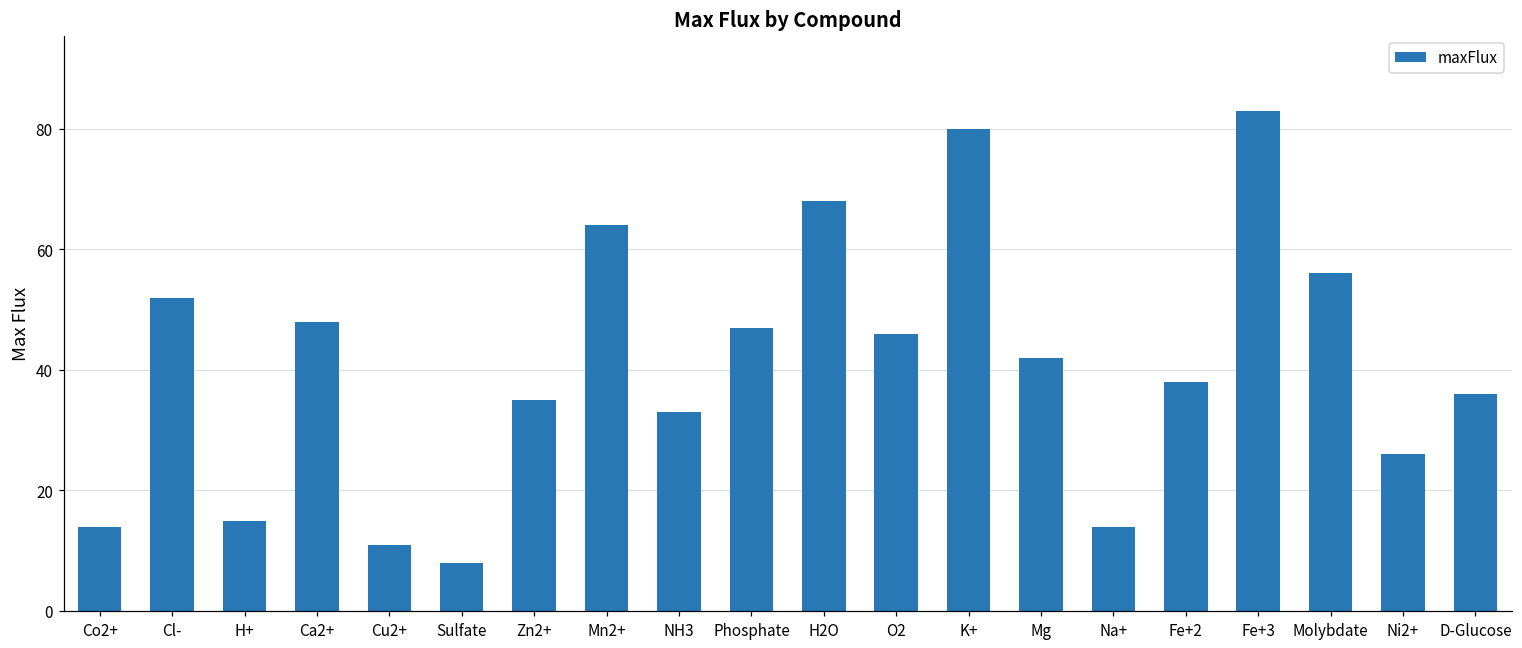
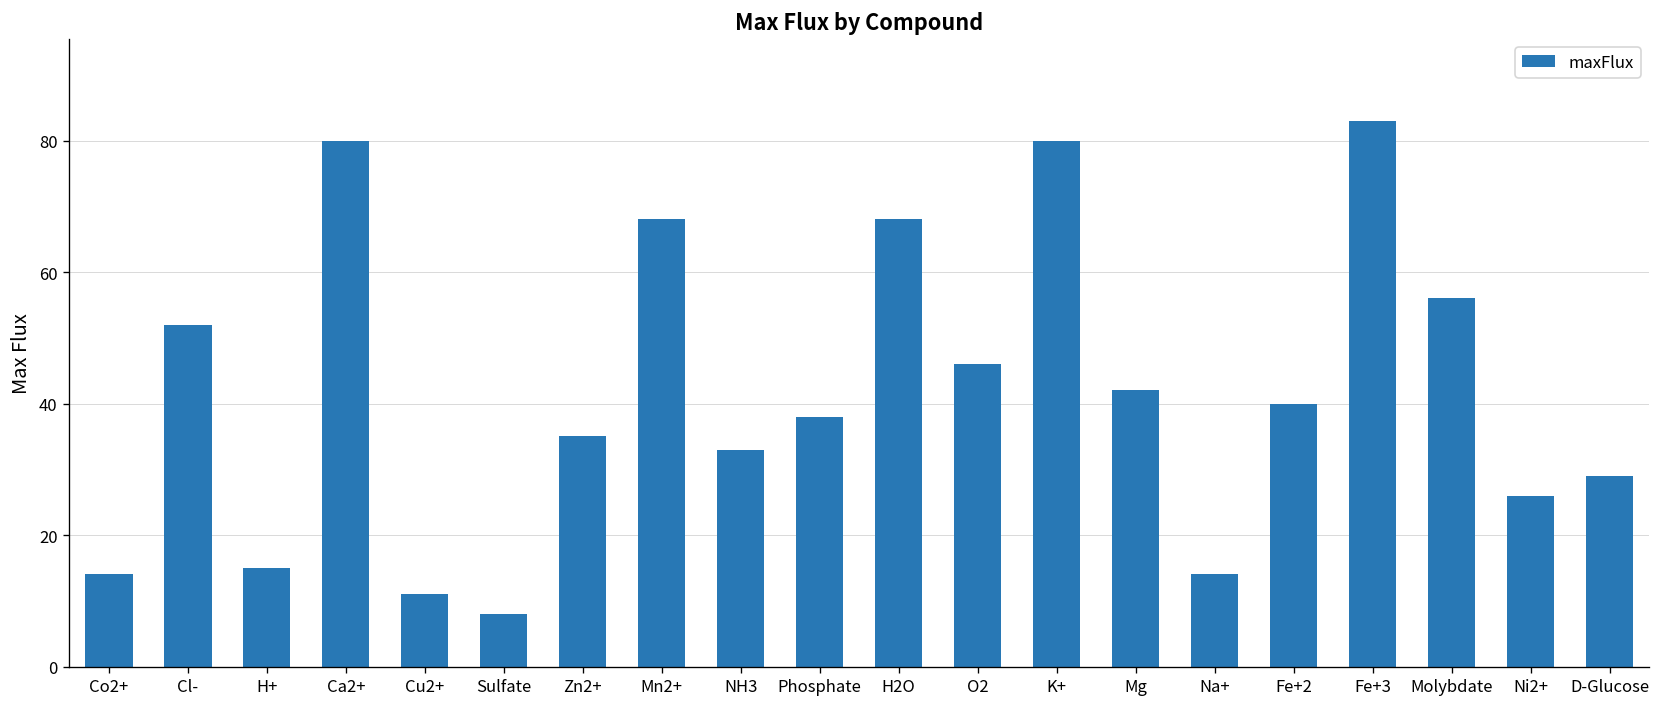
Ca2+: 48 -> 80
Mn2+: 64 -> 68
Phosphate: 47 -> 38
Fe+2: 38 -> 40
D-Glucose: 36 -> 29
